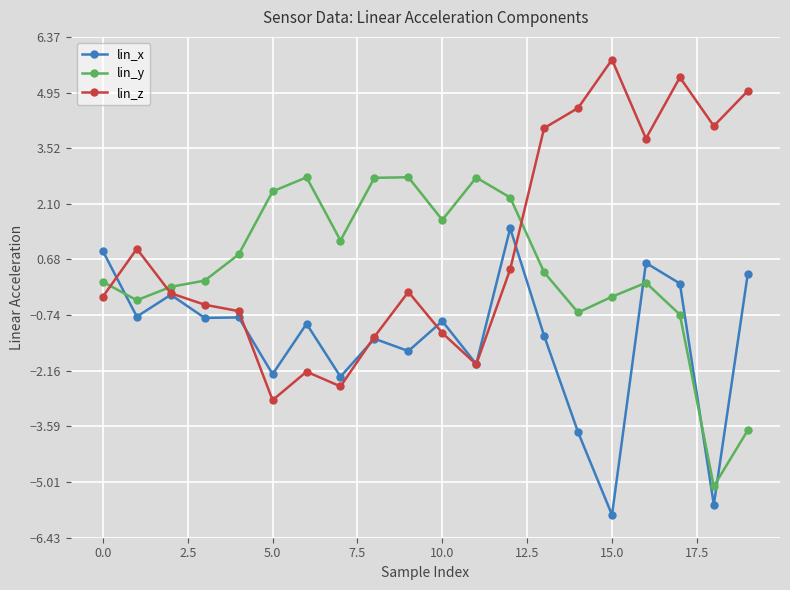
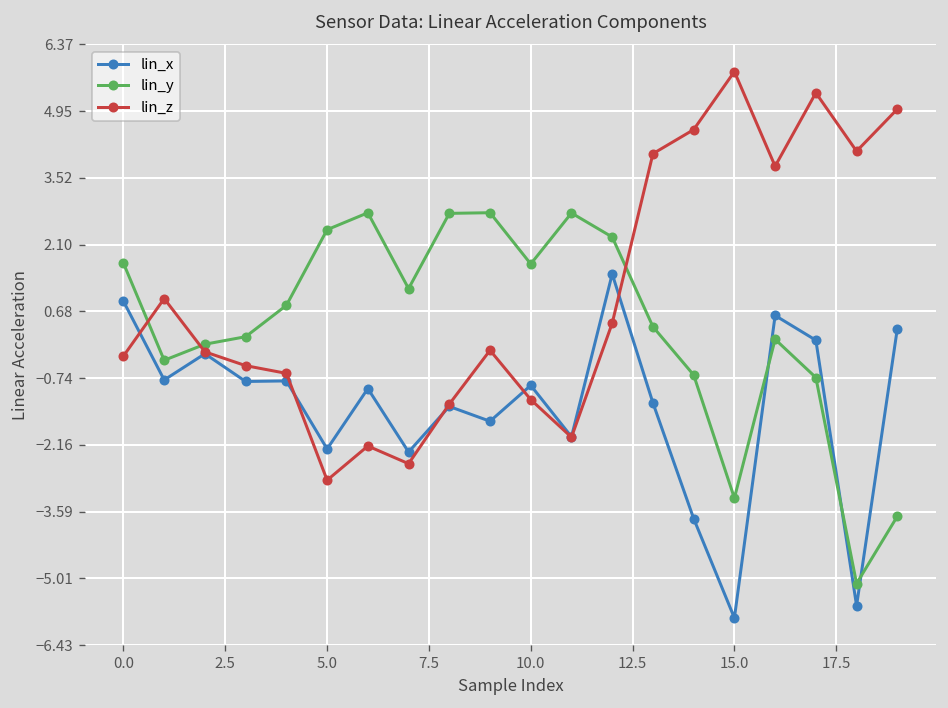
lin_y, 0.0: 0.1 -> 1.7
lin_y, 15.0: -0.3 -> -3.3
